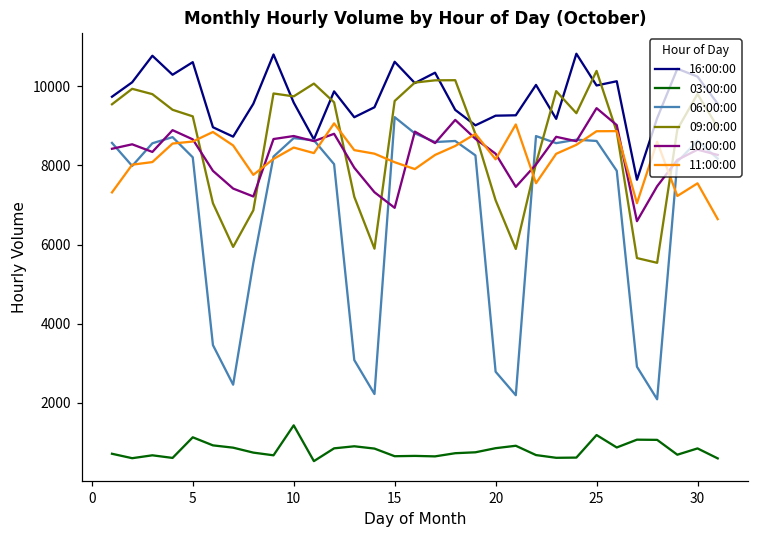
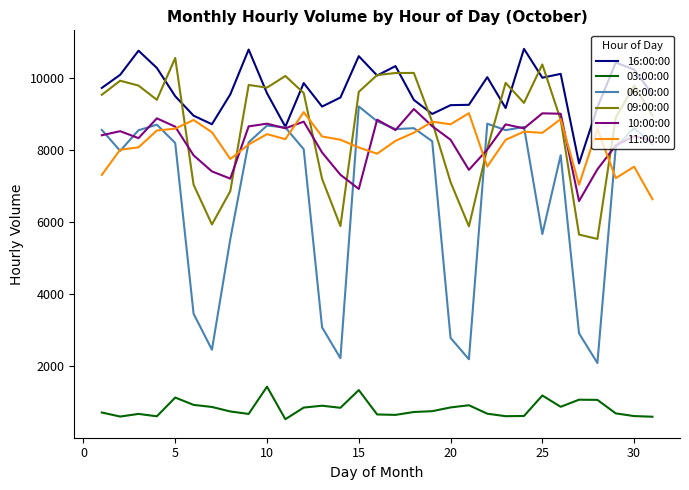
16:00:00, 5: 10600 -> 9500
09:00:00, 5: 9200 -> 10600
03:00:00, 15: 700 -> 1300
11:00:00, 20: 8200 -> 8700
06:00:00, 25: 8600 -> 5700
10:00:00, 25: 9400 -> 9000
11:00:00, 25: 8900 -> 8500
03:00:00, 30: 800 -> 600
